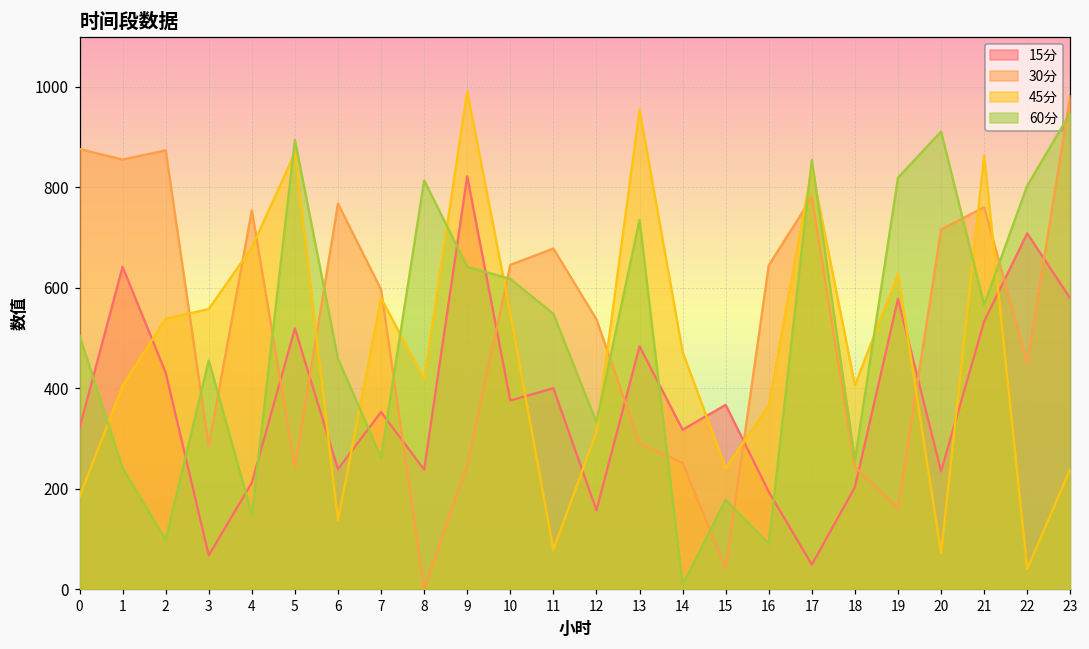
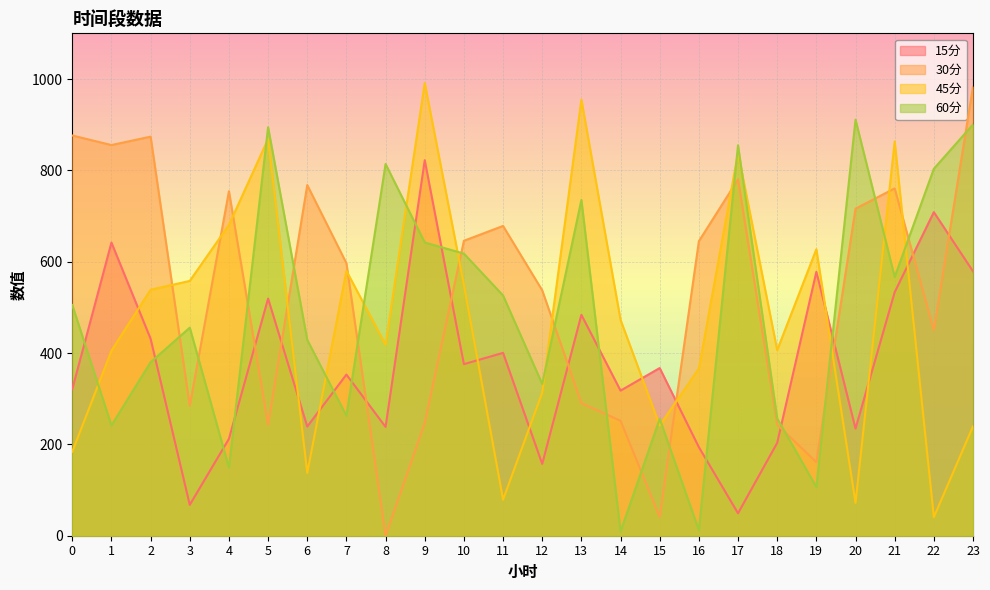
60分, 2: 100 -> 380
60分, 6: 460 -> 430
60分, 11: 550 -> 530
60分, 15: 180 -> 260
60分, 16: 90 -> 10
60分, 19: 820 -> 110
60分, 23: 950 -> 900
